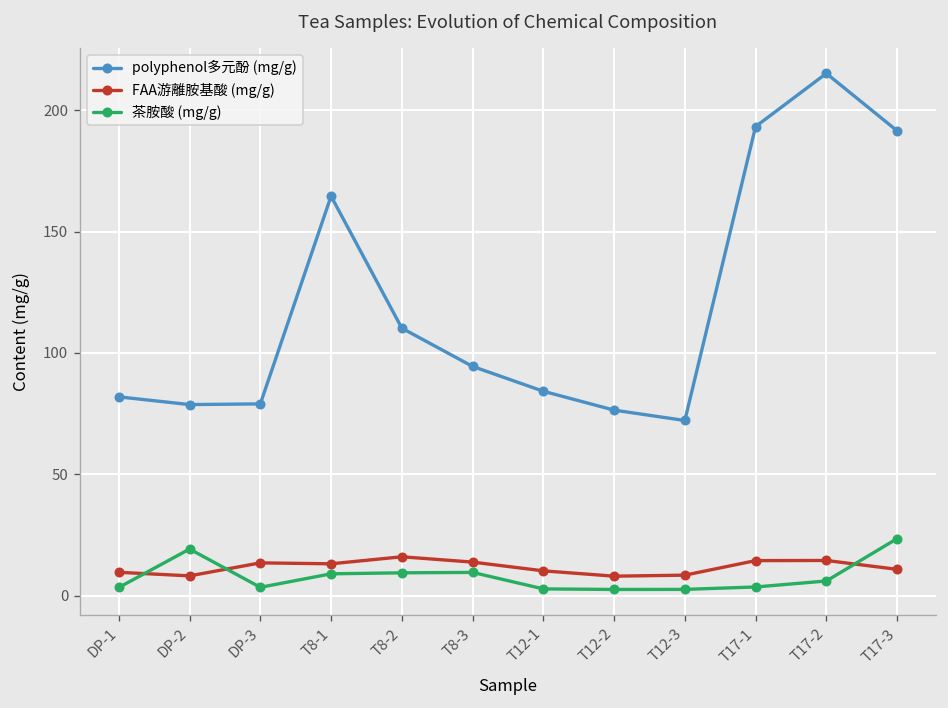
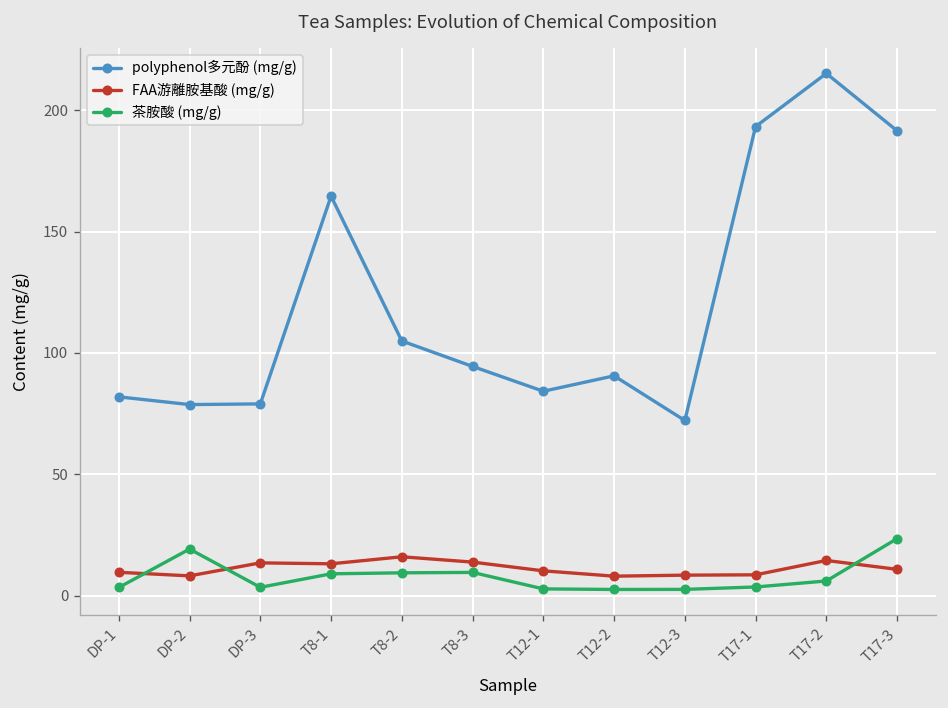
polyphenol多元酚 (mg/g), T8-2: 110 -> 105
polyphenol多元酚 (mg/g), T12-2: 76 -> 91
FAA游離胺基酸 (mg/g), T17-1: 15 -> 9
